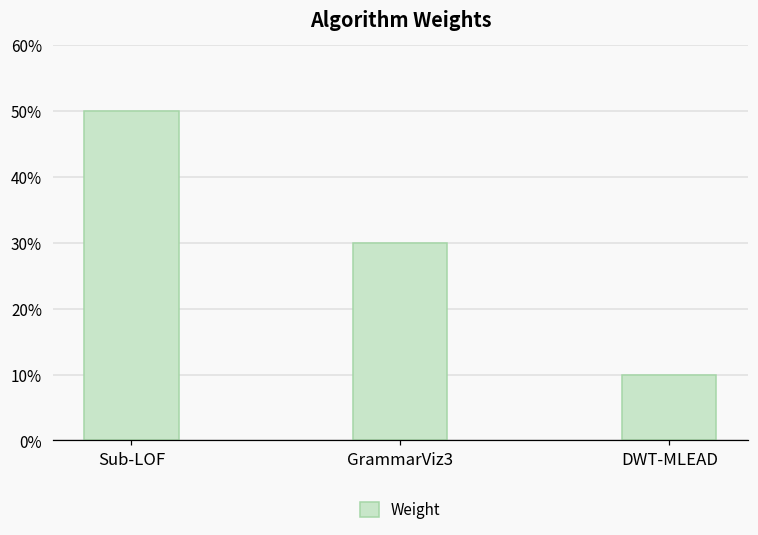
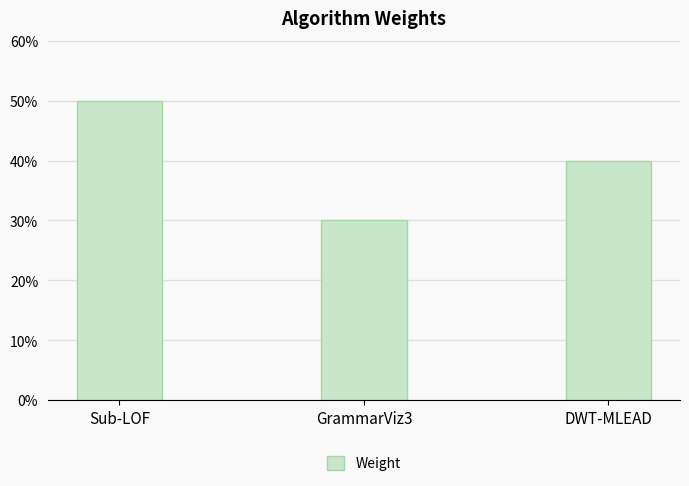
DWT-MLEAD: 10% -> 40%
